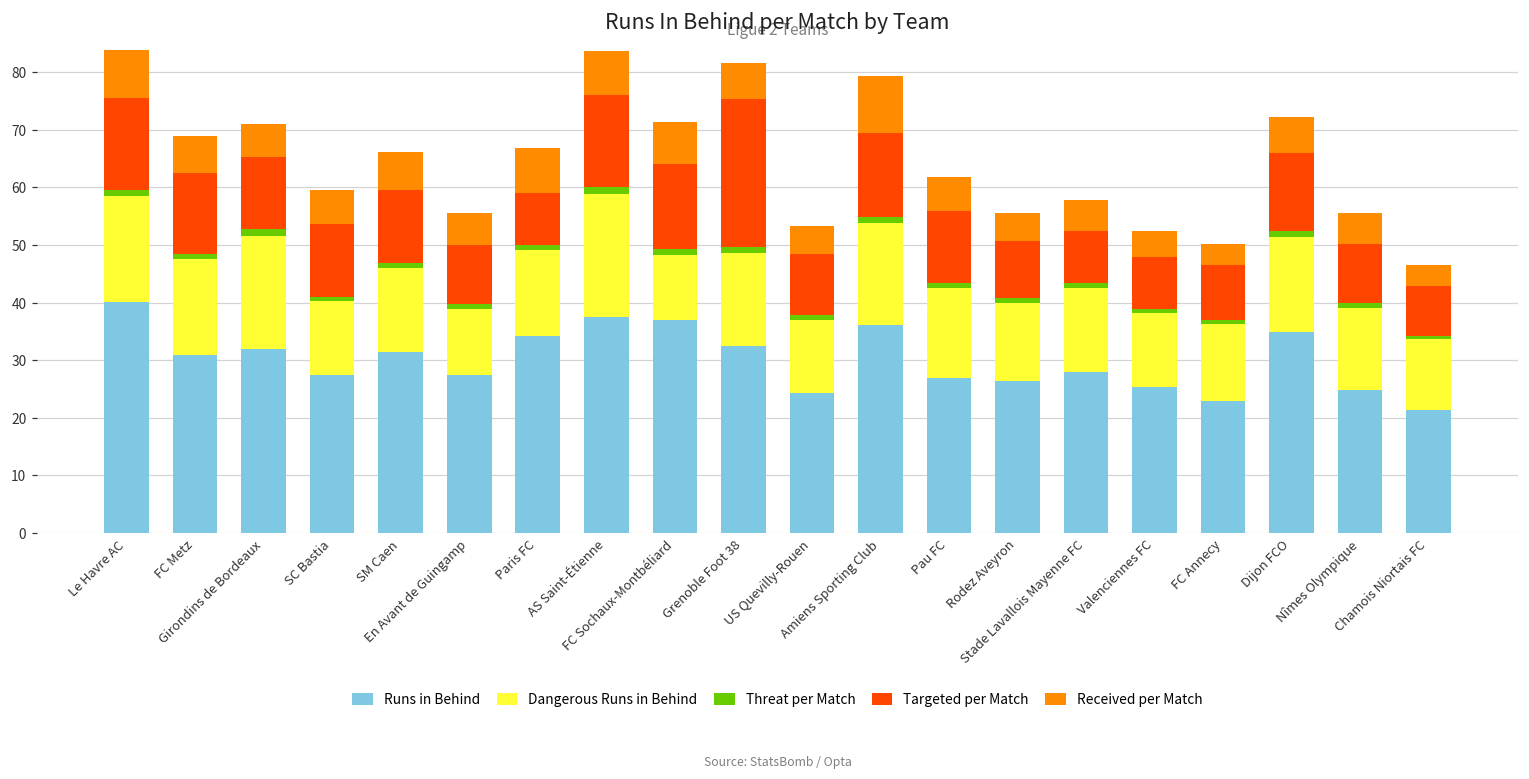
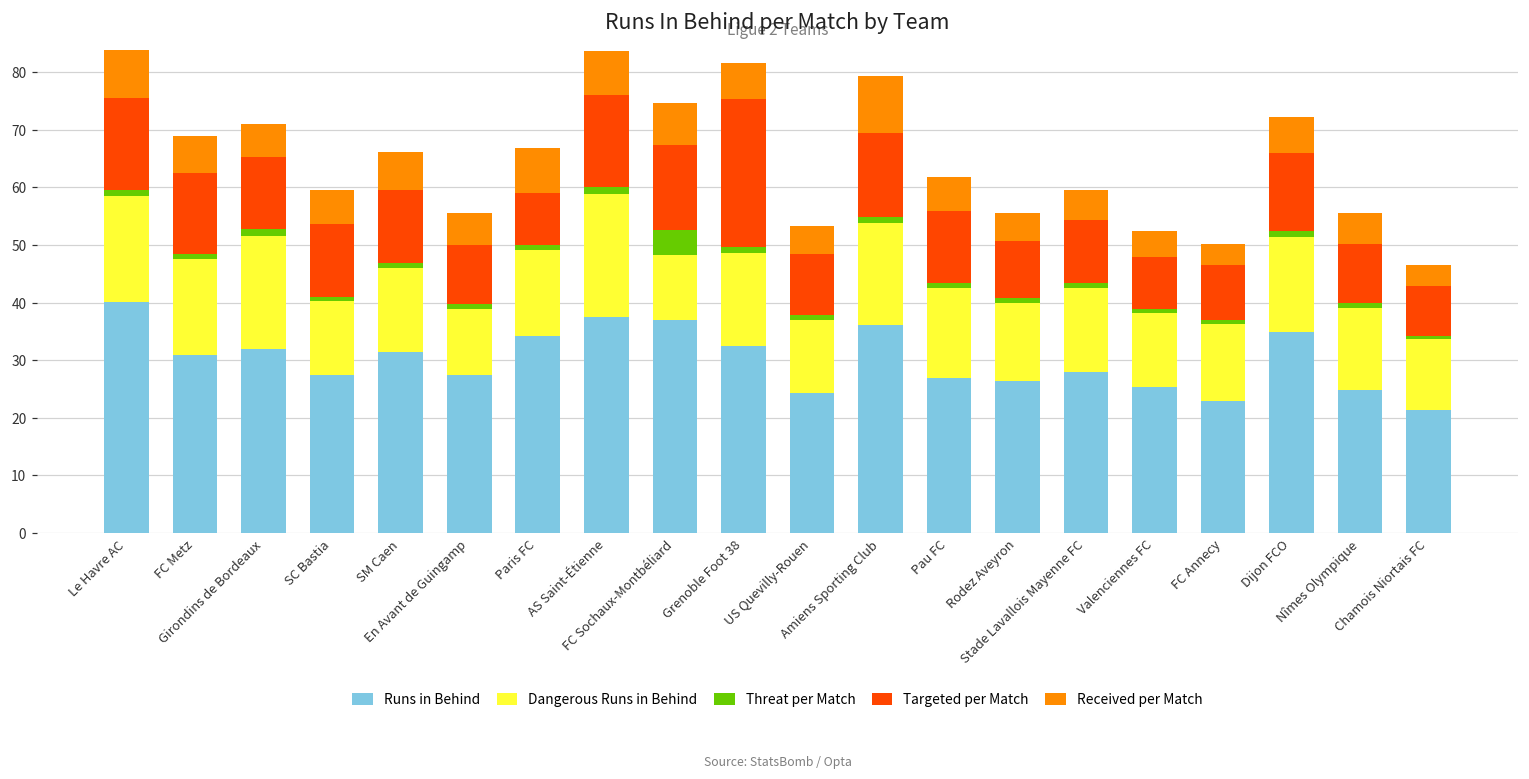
Threat per Match, FC Sochaux-Montbéliard: 1 -> 4
Targeted per Match, Stade Lavallois Mayenne FC: 9 -> 11
